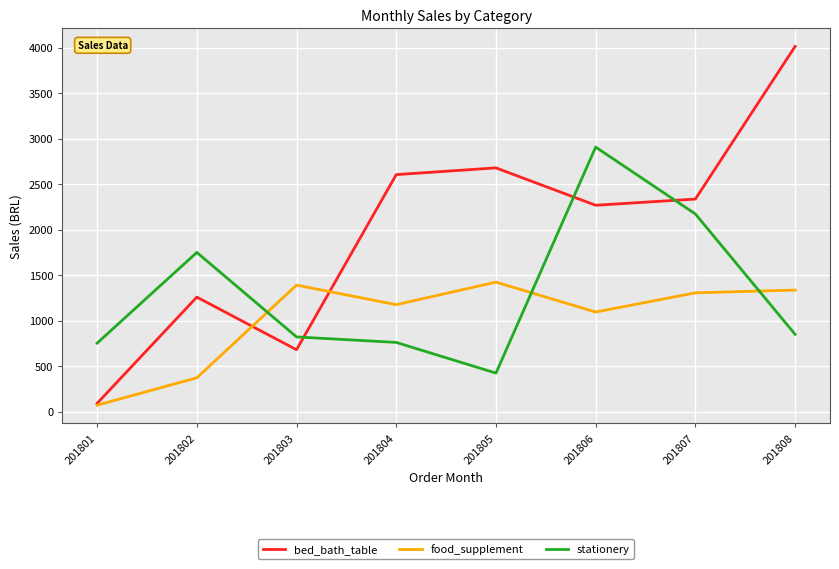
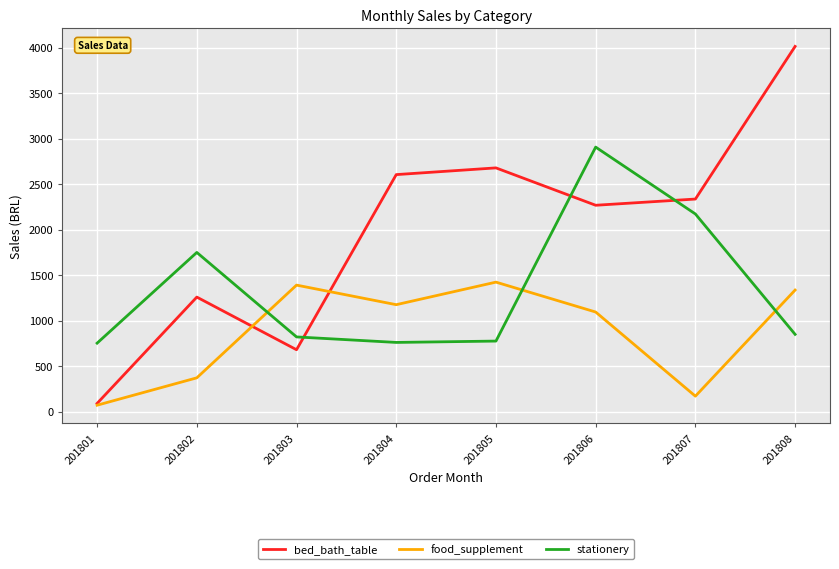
stationery, 201805: 400 -> 800
food_supplement, 201807: 1300 -> 200
